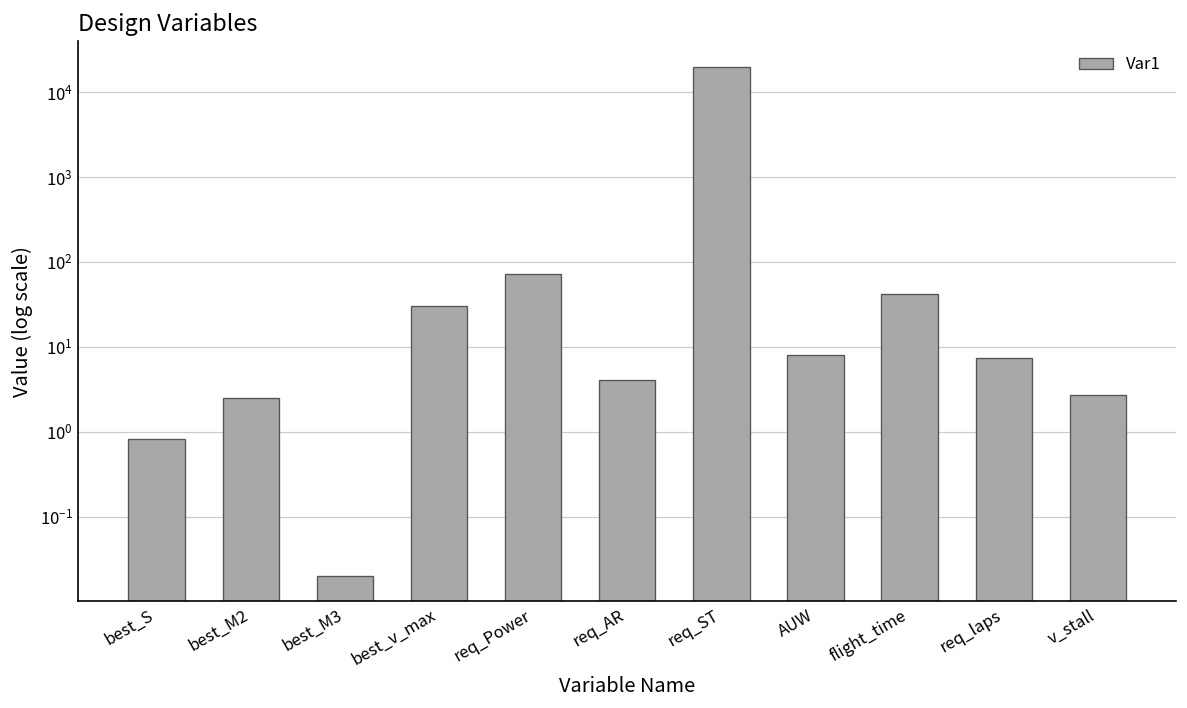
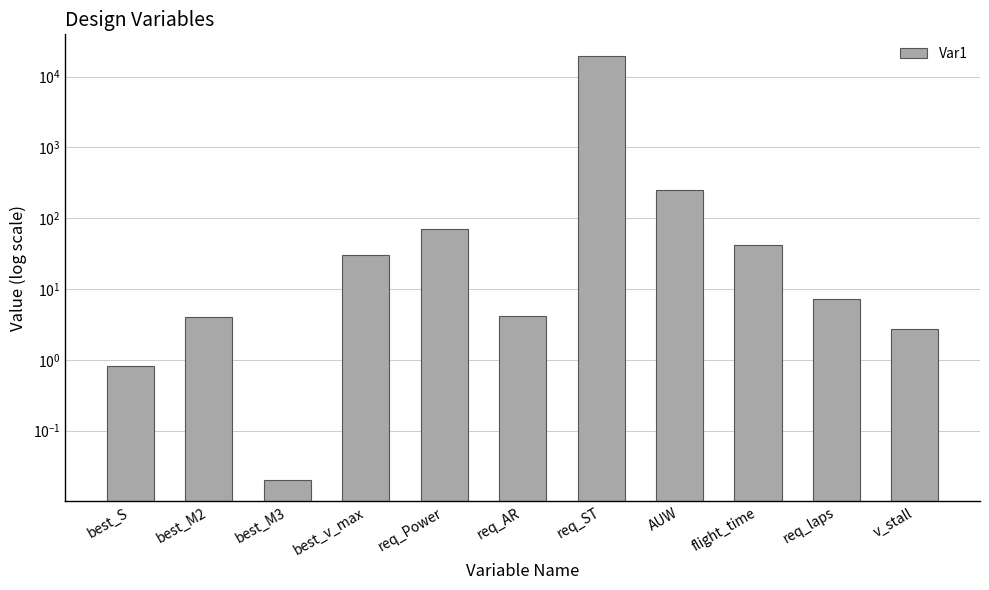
best_M2: 2.5 -> 4
AUW: 8 -> 250
